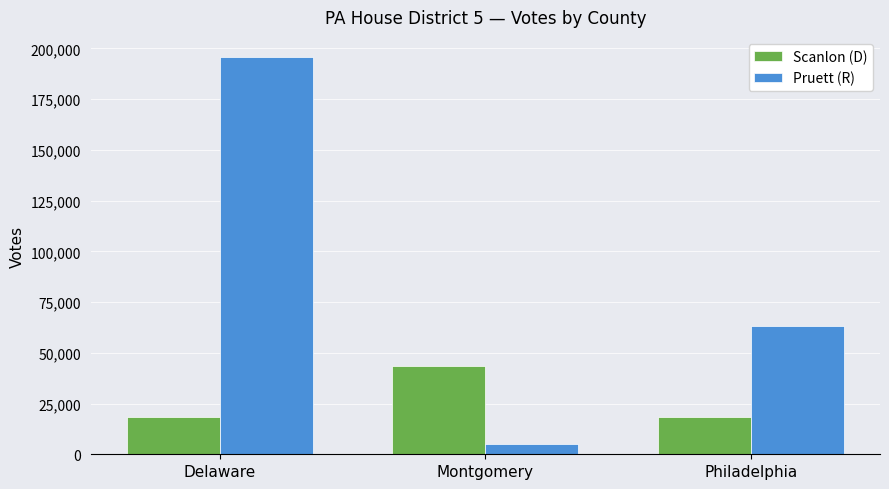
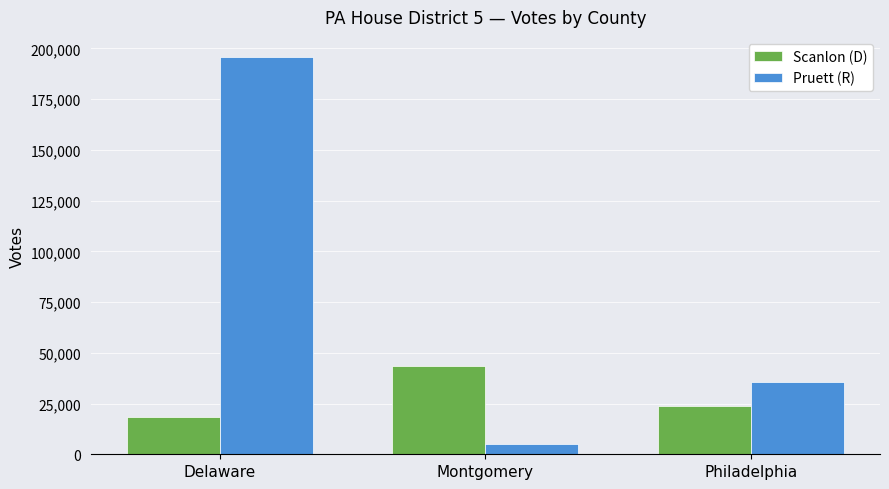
Scanlon (D), Philadelphia: 18,000 -> 24,000
Pruett (R), Philadelphia: 63,000 -> 36,000
